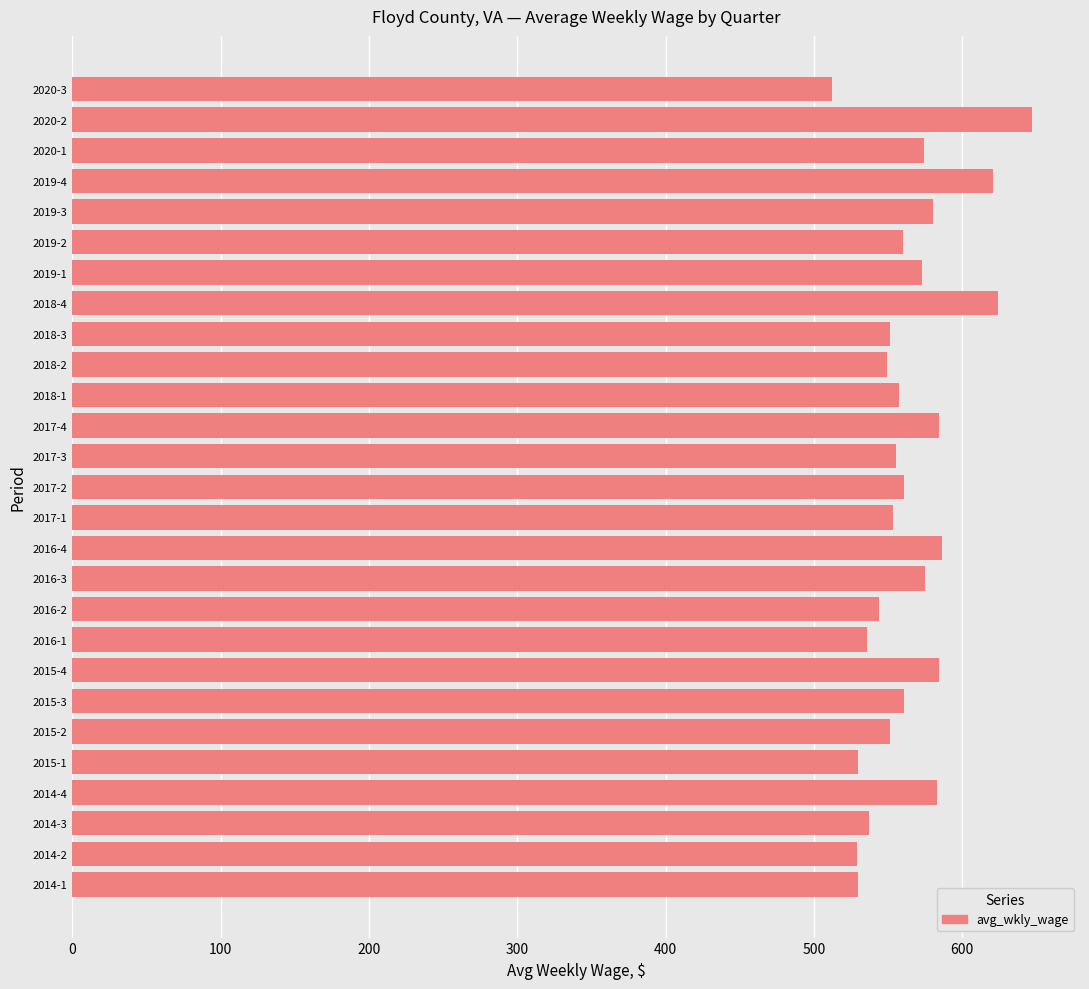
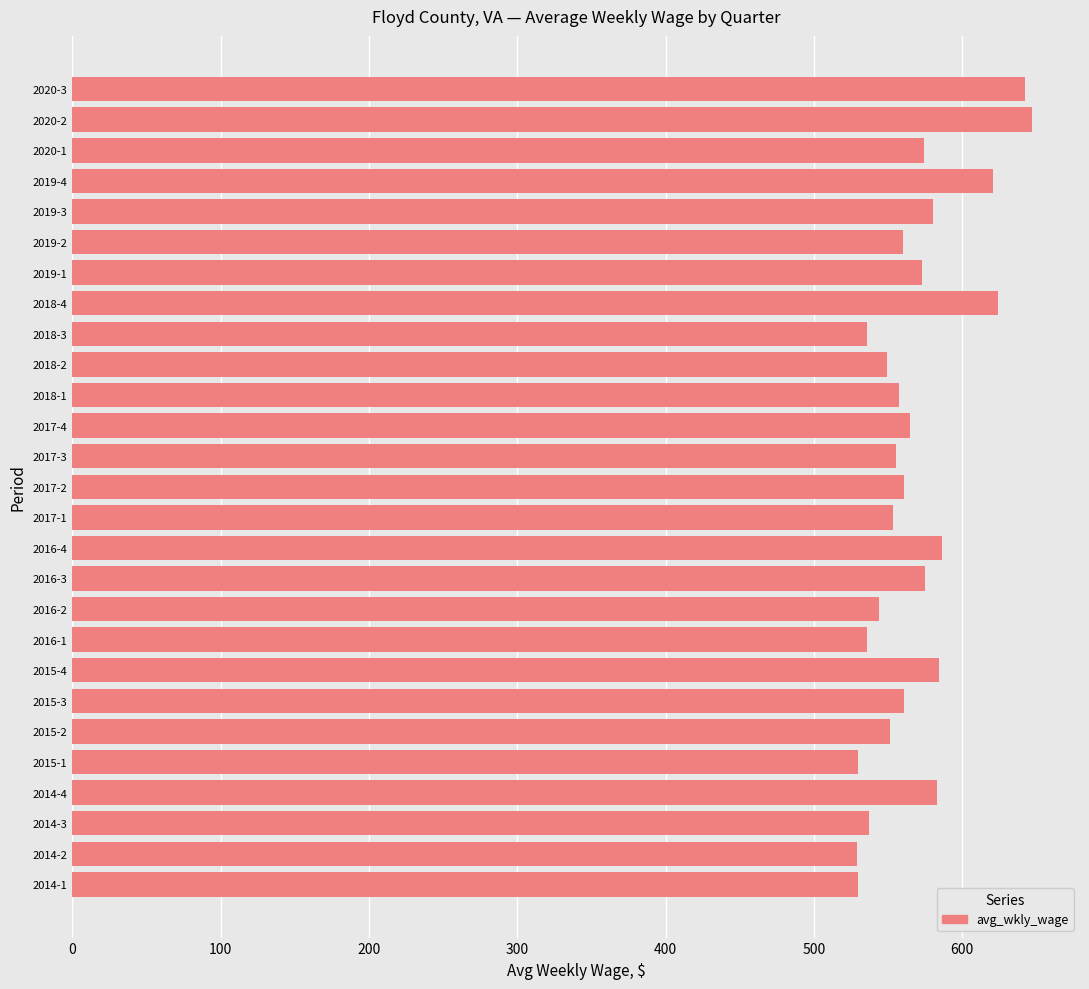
2020-3: 512 -> 642
2018-3: 551 -> 536
2017-4: 584 -> 565
